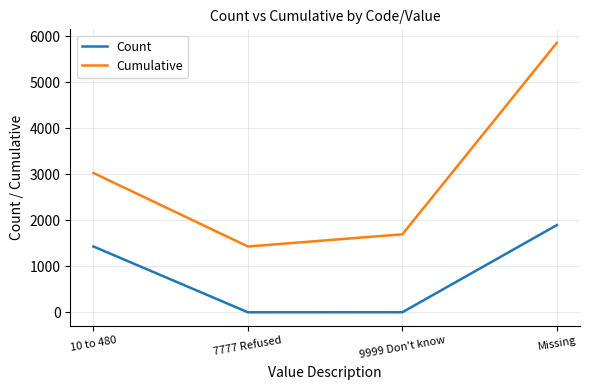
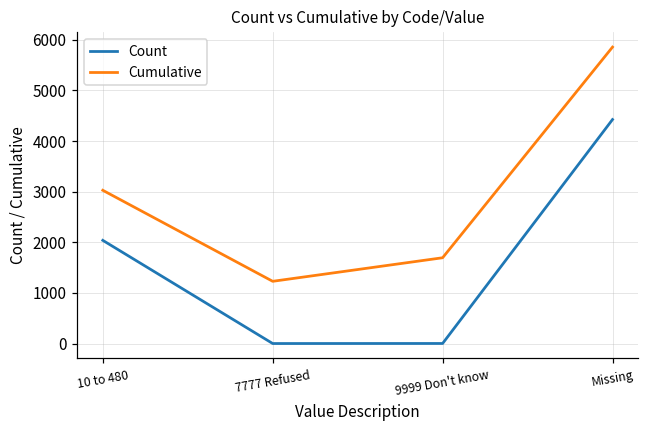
Count, 10 to 480: 1400 -> 2000
Cumulative, 7777 Refused: 1400 -> 1200
Count, Missing: 1900 -> 4400
